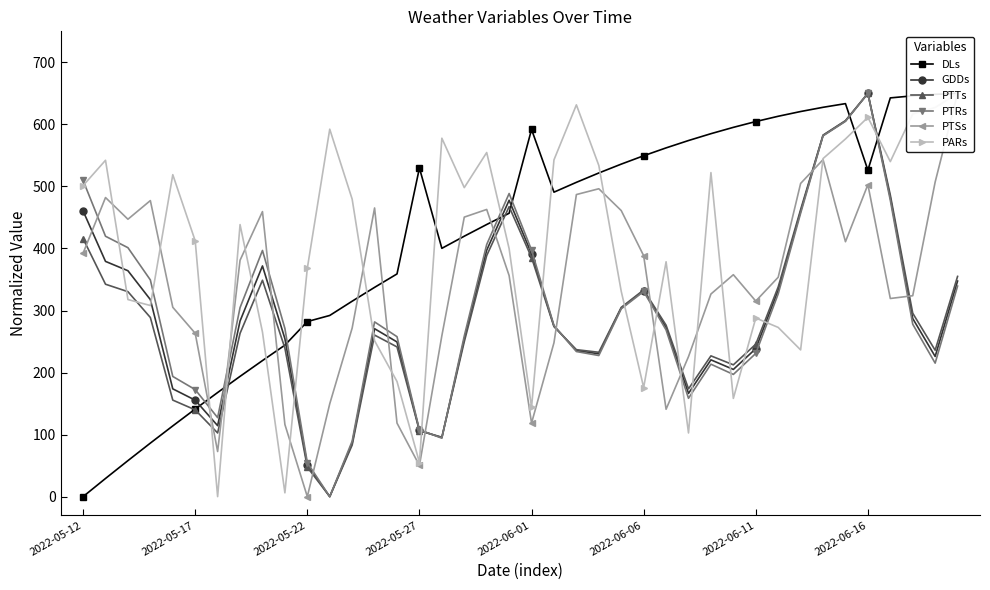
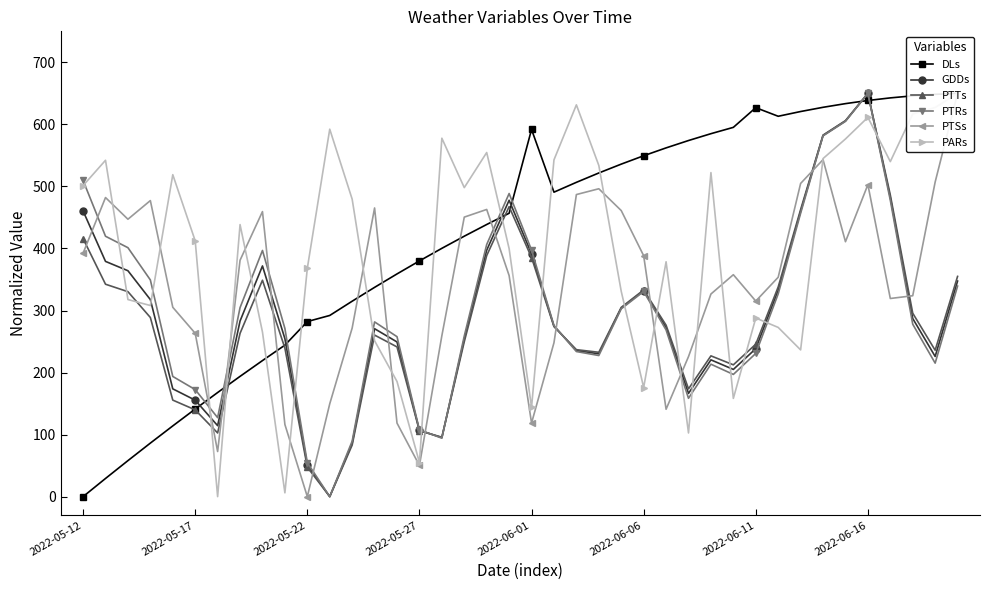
DLs, 2022-05-27: 530 -> 380
DLs, 2022-06-11: 600 -> 630
DLs, 2022-06-16: 530 -> 640
